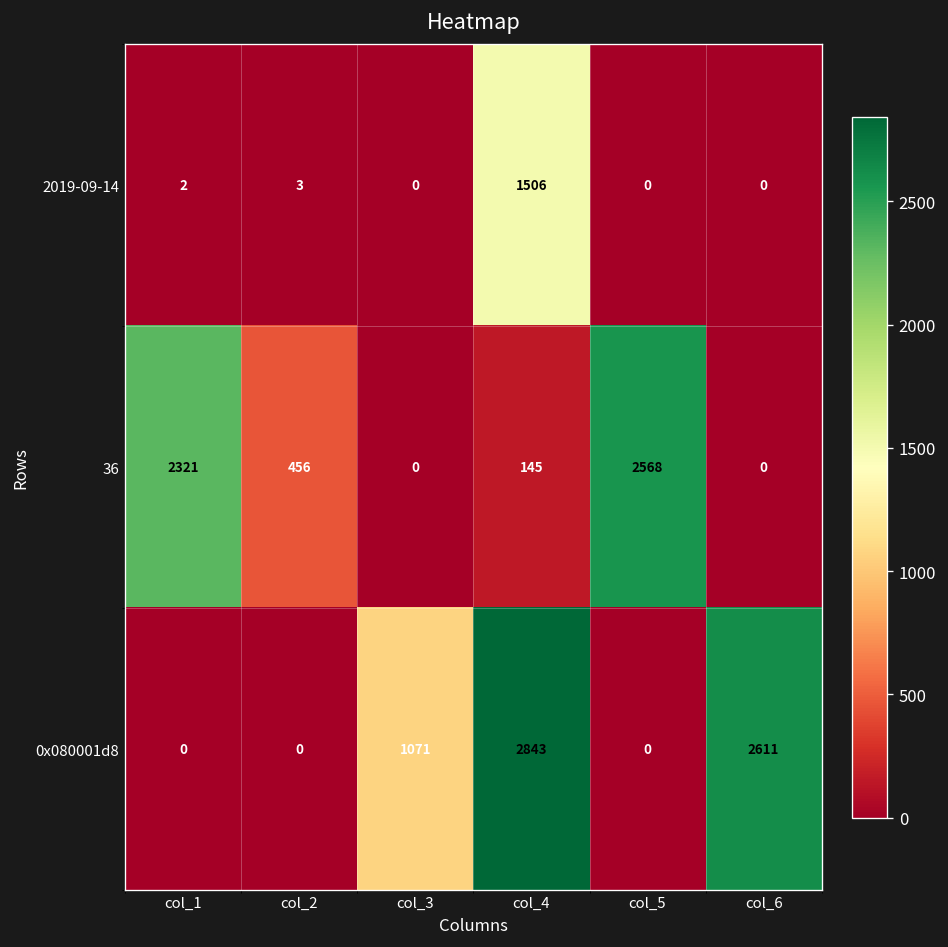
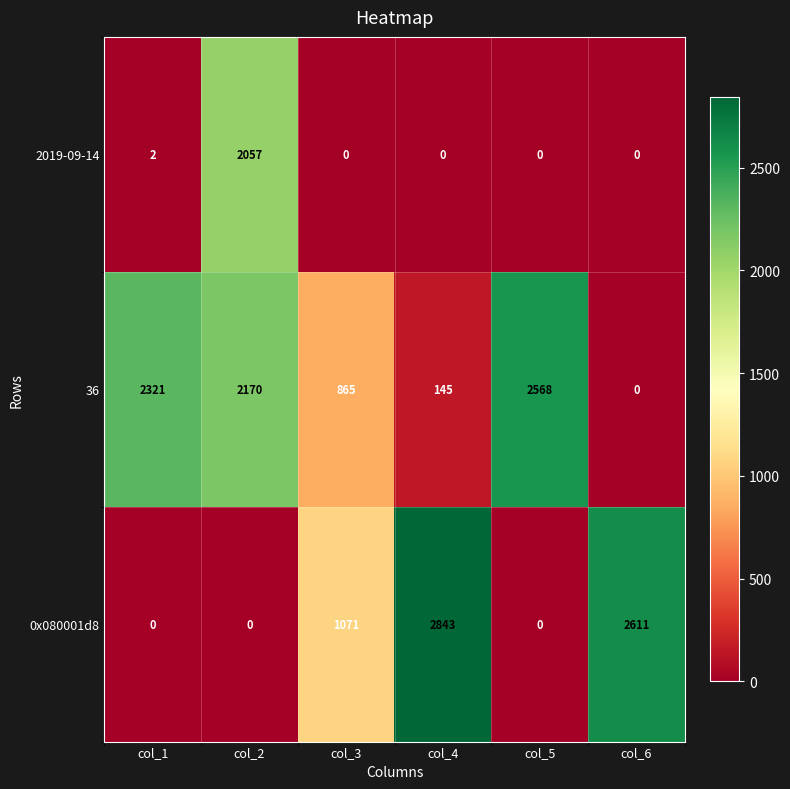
2019-09-14, col_2: 3 -> 2057
2019-09-14, col_4: 1506 -> 0
36, col_2: 456 -> 2170
36, col_3: 0 -> 865
